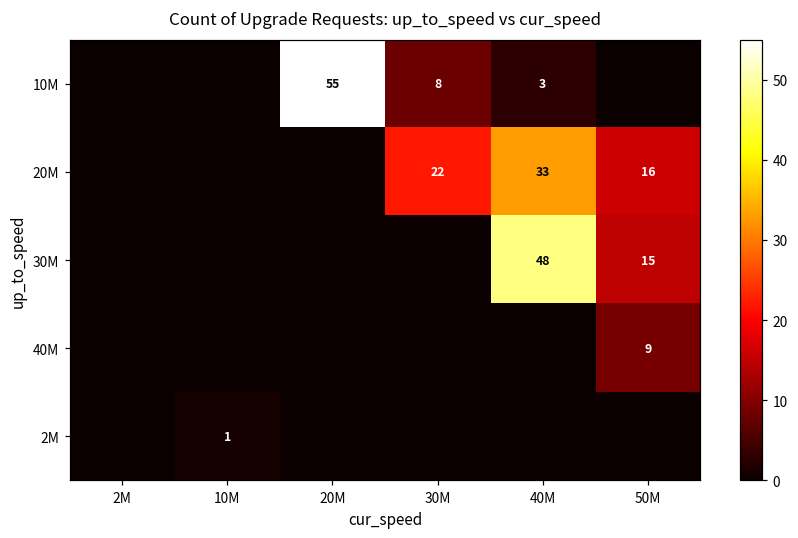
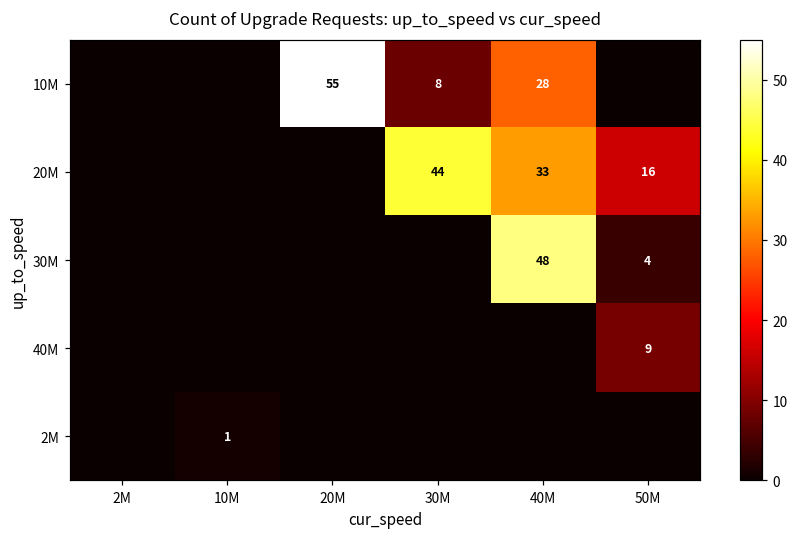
10M, 40M: 3 -> 28
20M, 30M: 22 -> 44
30M, 50M: 15 -> 4
